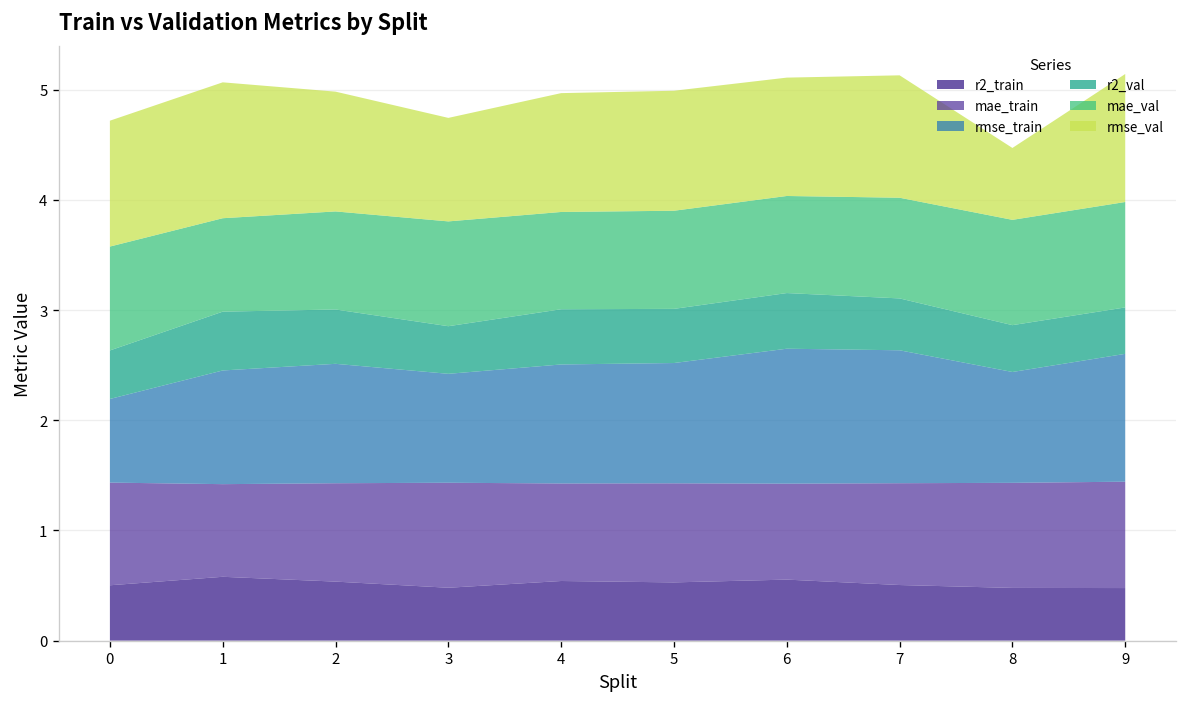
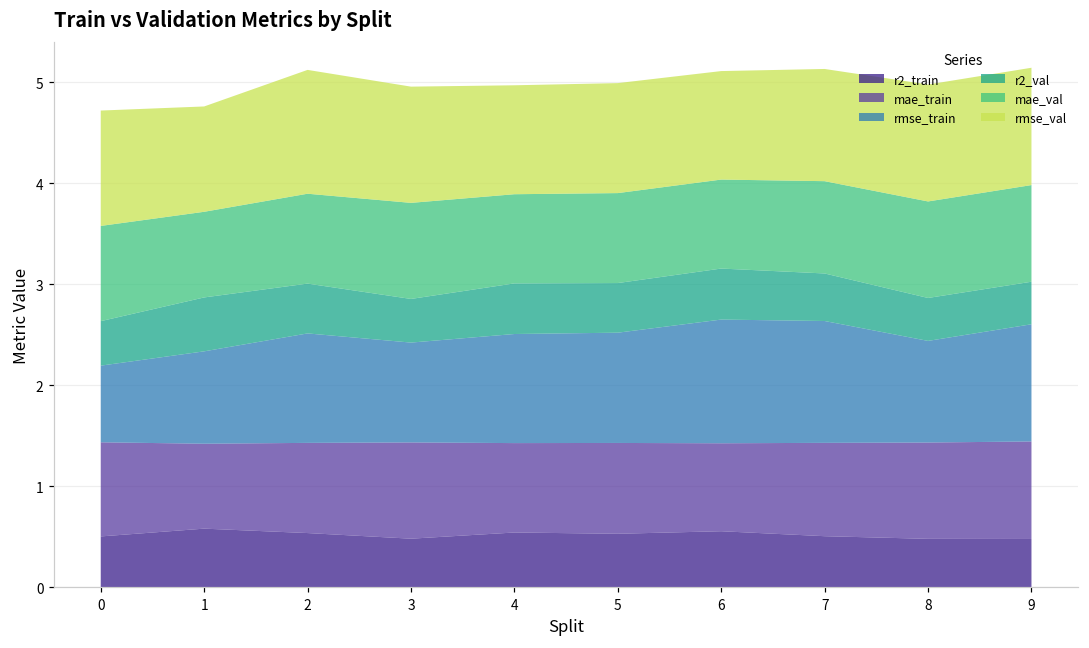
rmse_train, 1: 1.0 -> 0.9
rmse_val, 1: 1.2 -> 1.0
rmse_val, 2: 1.1 -> 1.2
rmse_val, 3: 0.9 -> 1.2
rmse_val, 8: 0.7 -> 1.2
